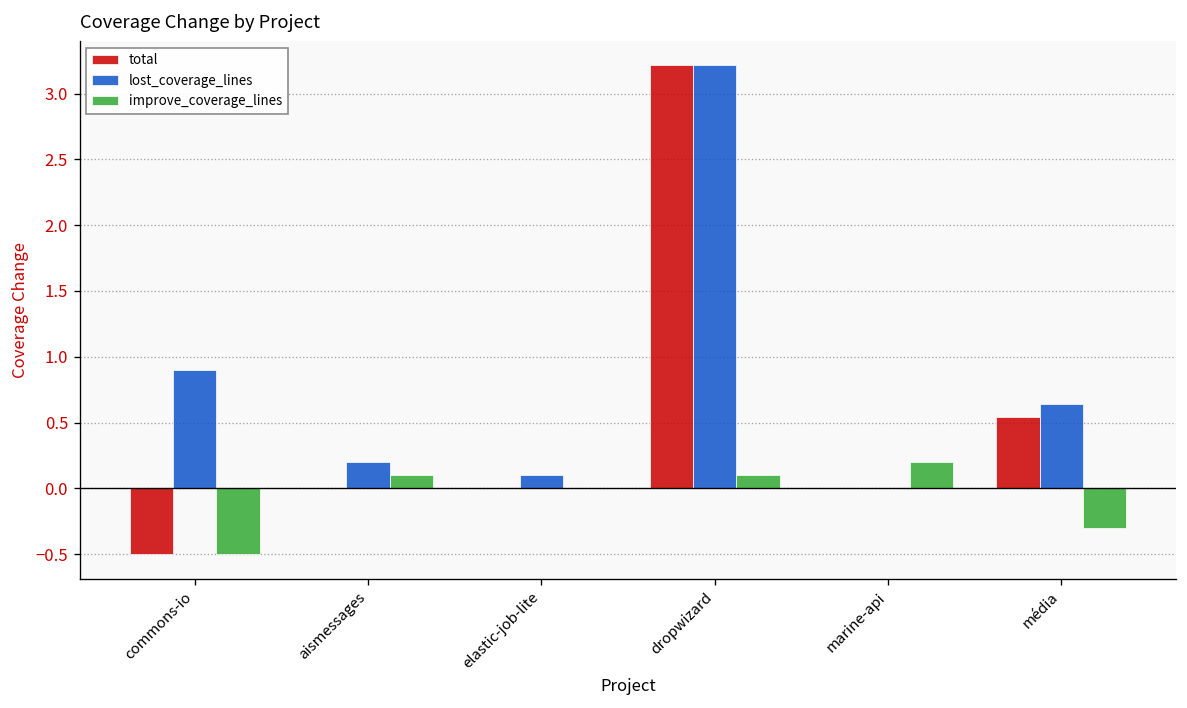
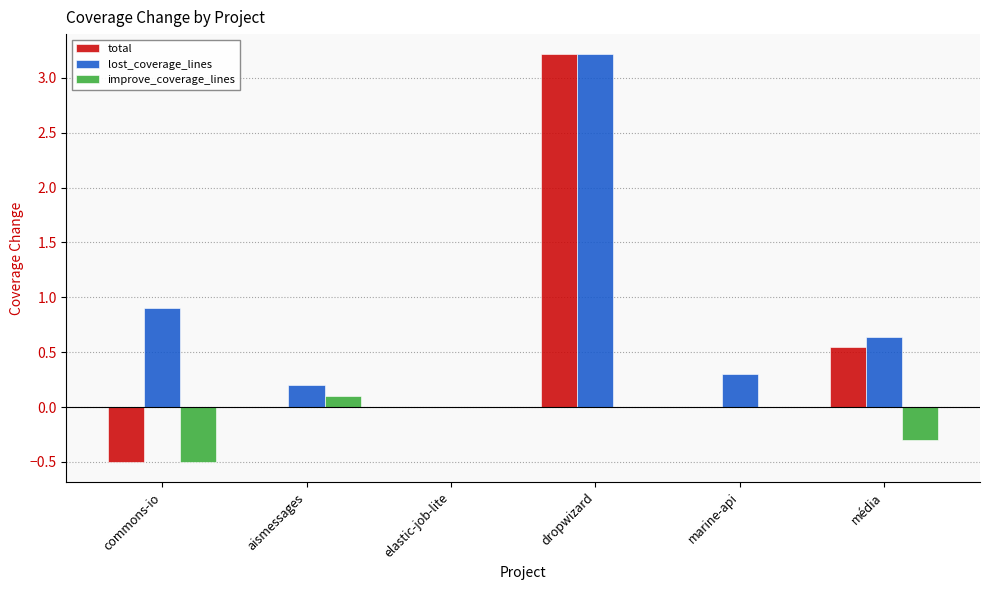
lost_coverage_lines, elastic-job-lite: 0.1 -> 0.0
improve_coverage_lines, dropwizard: 0.1 -> 0.0
lost_coverage_lines, marine-api: 0.0 -> 0.3
improve_coverage_lines, marine-api: 0.2 -> 0.0
